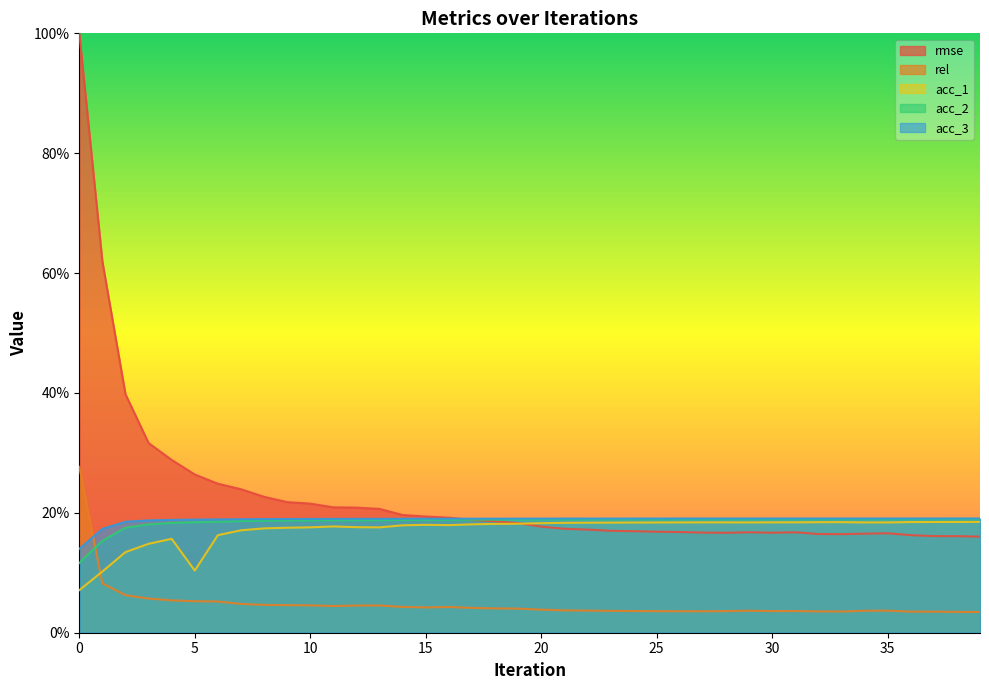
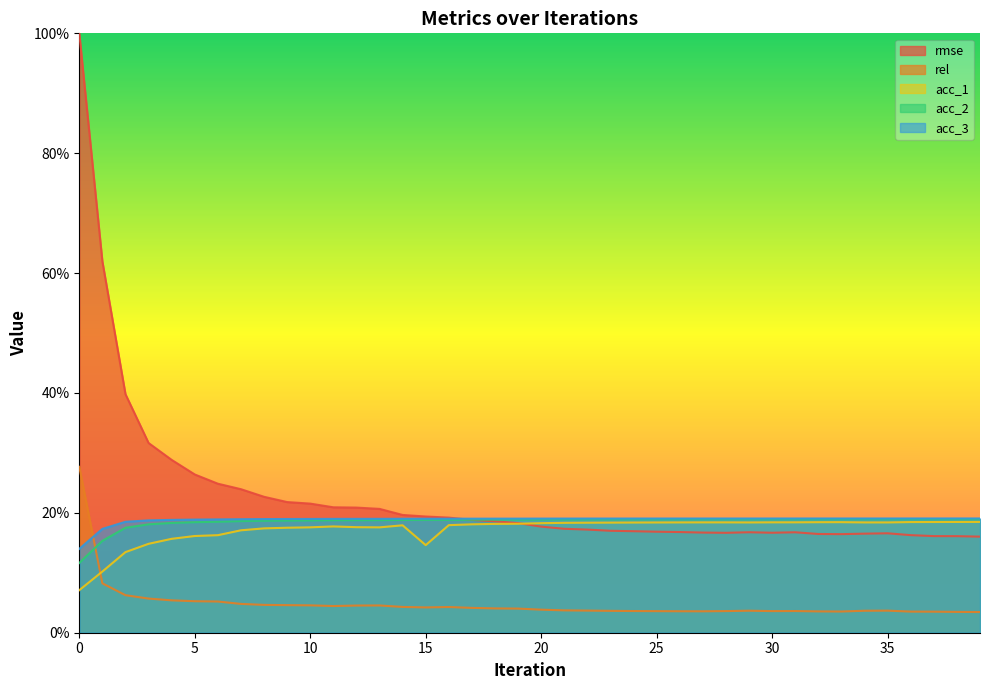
acc_1, 5: 10% -> 16%
acc_1, 15: 18% -> 15%
